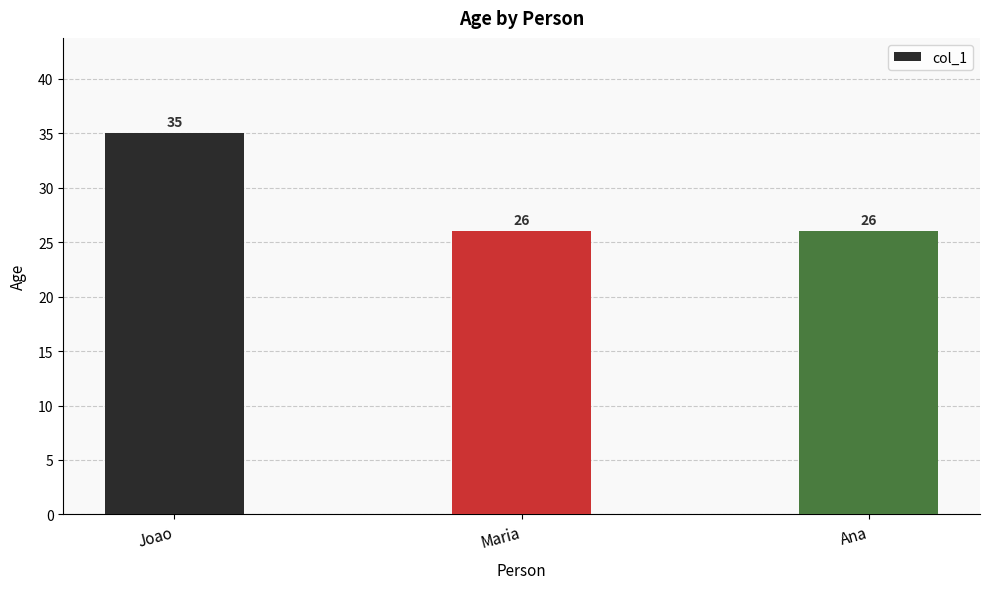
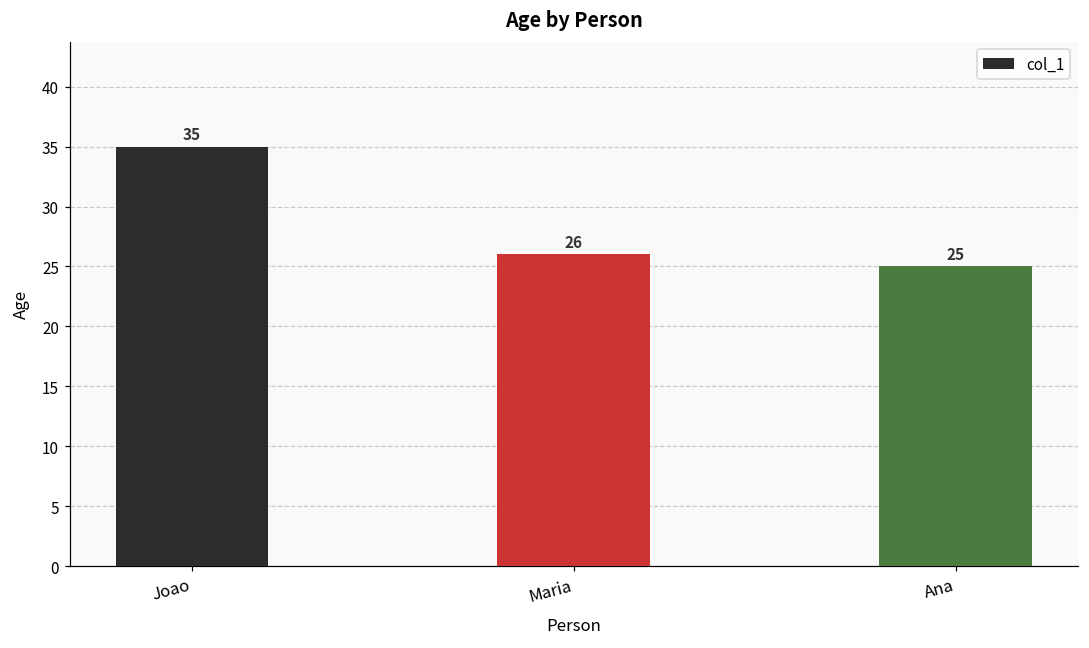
Ana: 26 -> 25
